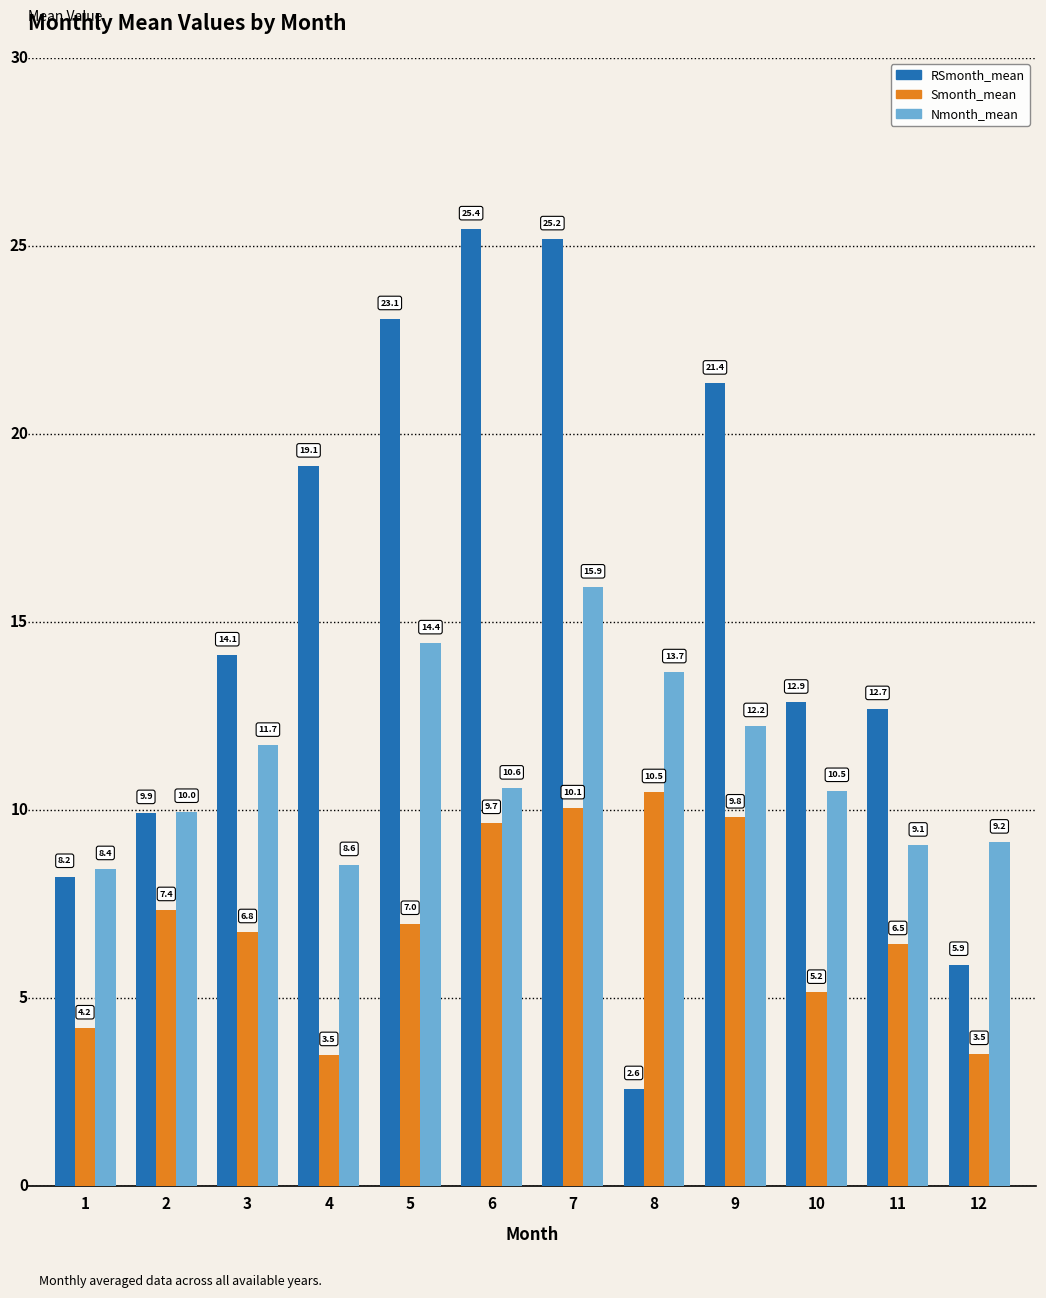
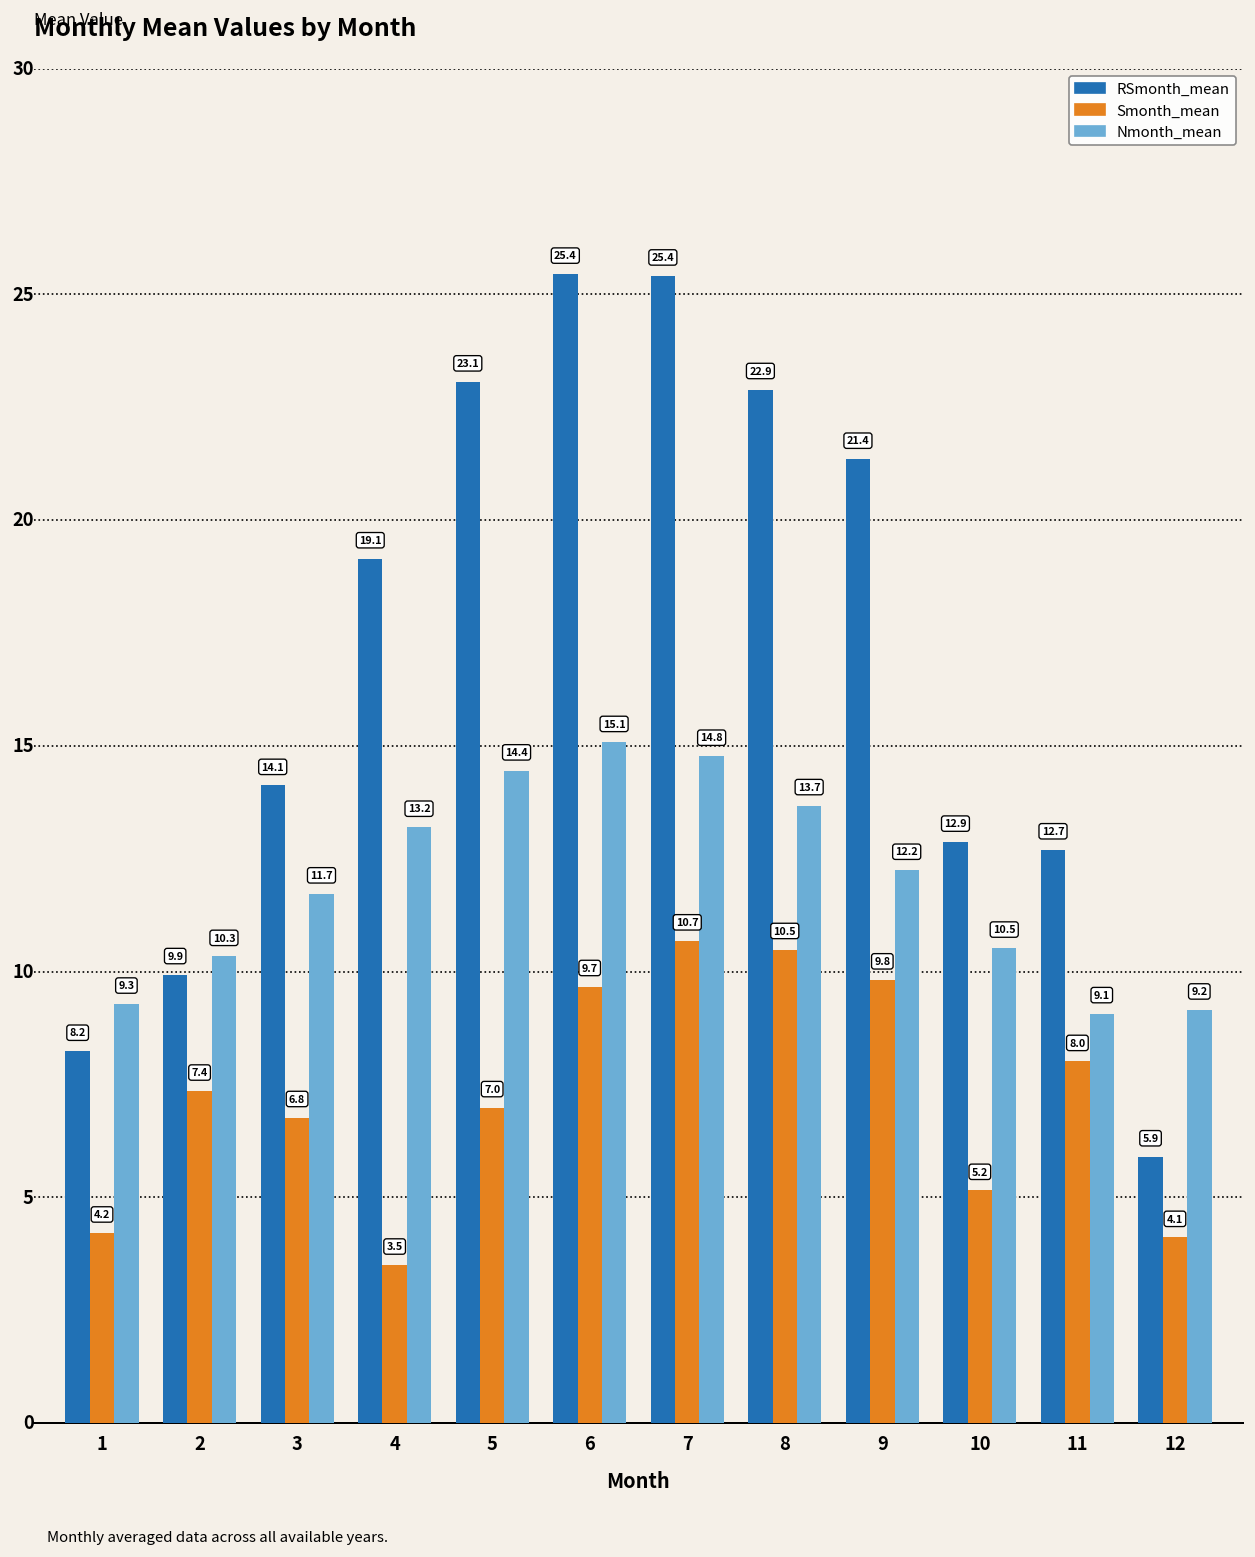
Nmonth_mean, 1: 8.4 -> 9.3
Nmonth_mean, 2: 10.0 -> 10.3
Nmonth_mean, 4: 8.6 -> 13.2
Nmonth_mean, 6: 10.6 -> 15.1
RSmonth_mean, 7: 25.2 -> 25.4
Smonth_mean, 7: 10.1 -> 10.7
Nmonth_mean, 7: 15.9 -> 14.8
RSmonth_mean, 8: 2.6 -> 22.9
Smonth_mean, 11: 6.5 -> 8.0
Smonth_mean, 12: 3.5 -> 4.1
